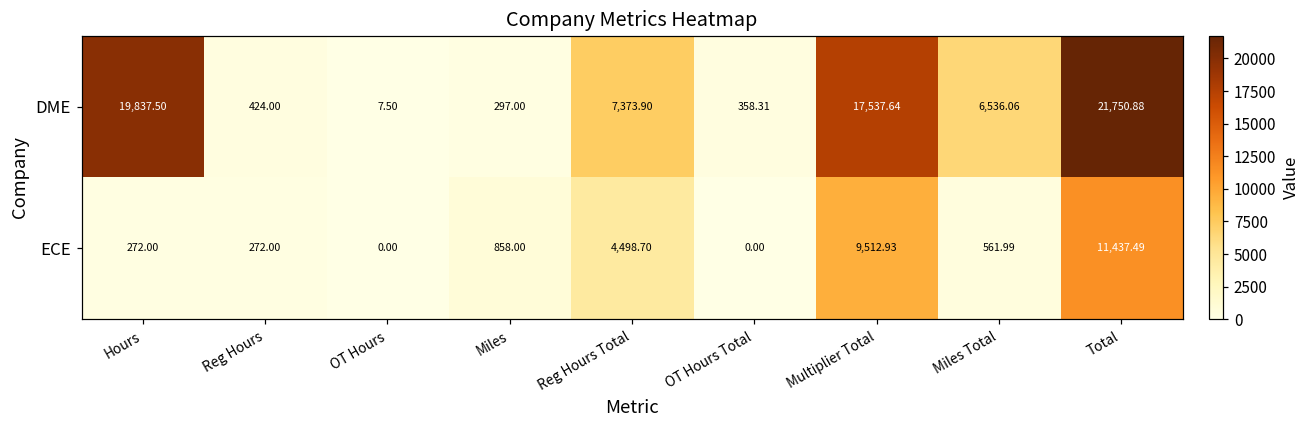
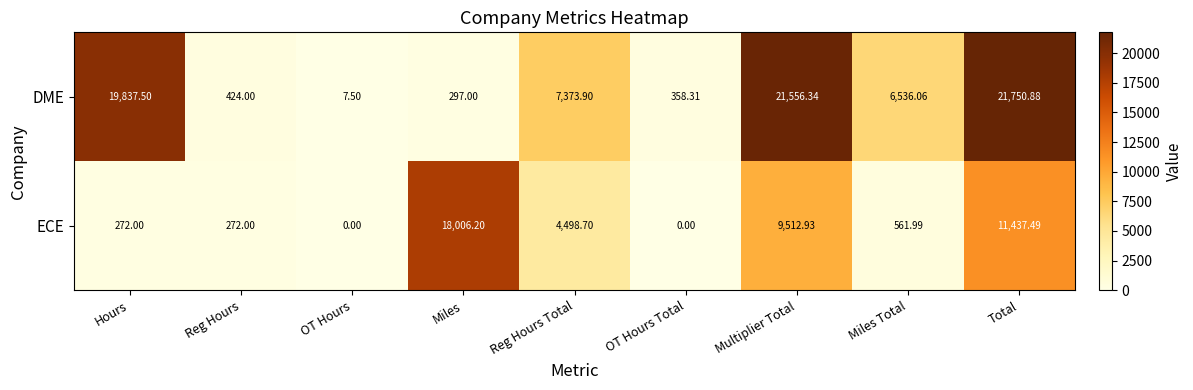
DME, Multiplier Total: 17,537.64 -> 21,556.34
ECE, Miles: 858.00 -> 18,006.20
